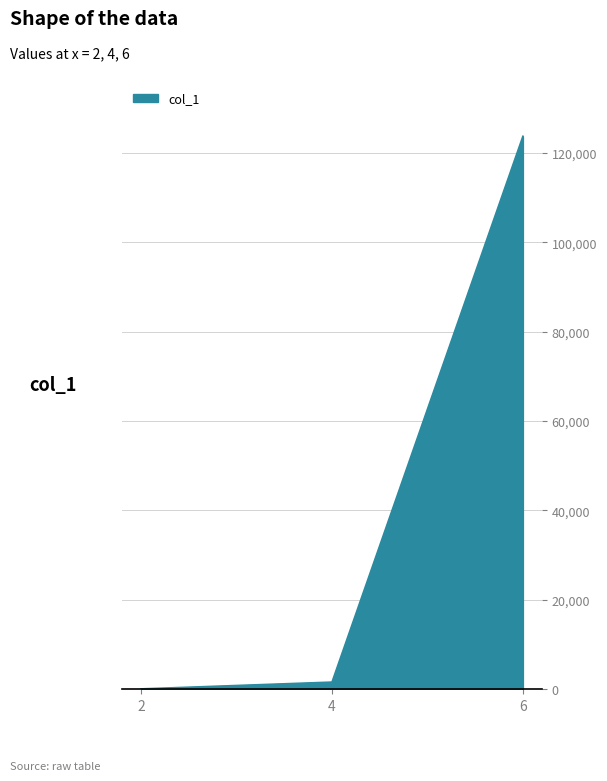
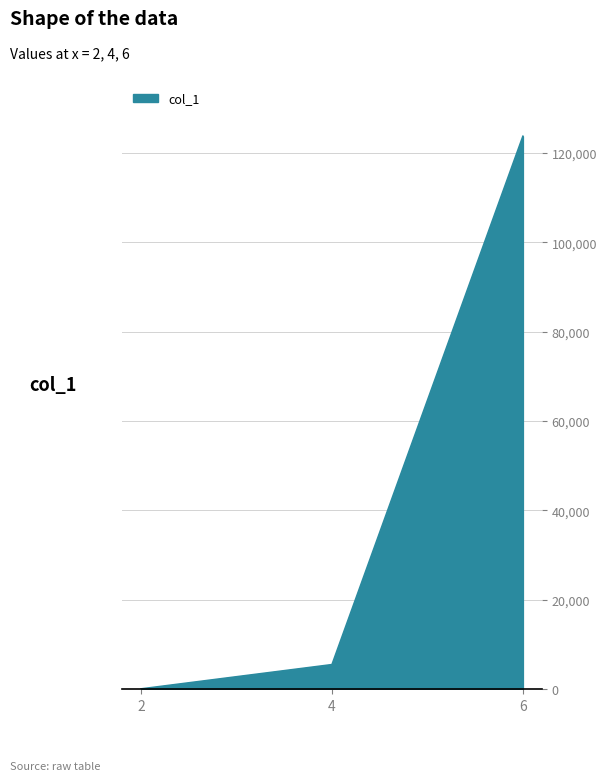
4: 2,000 -> 5,000
